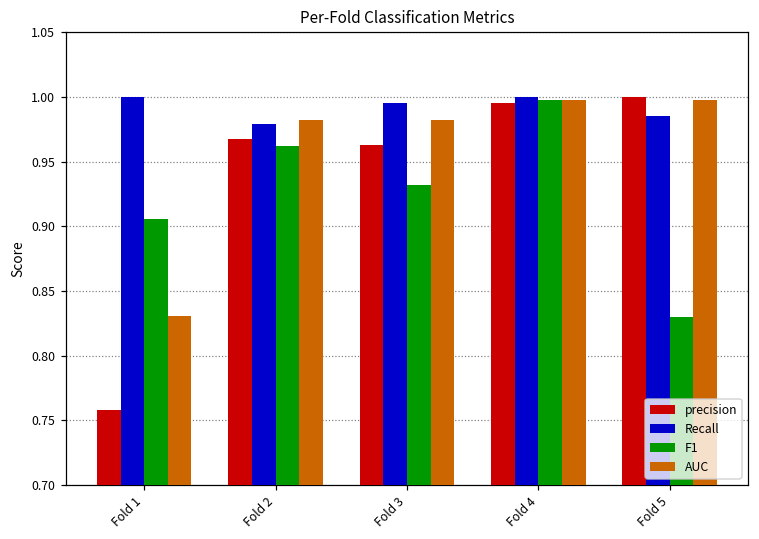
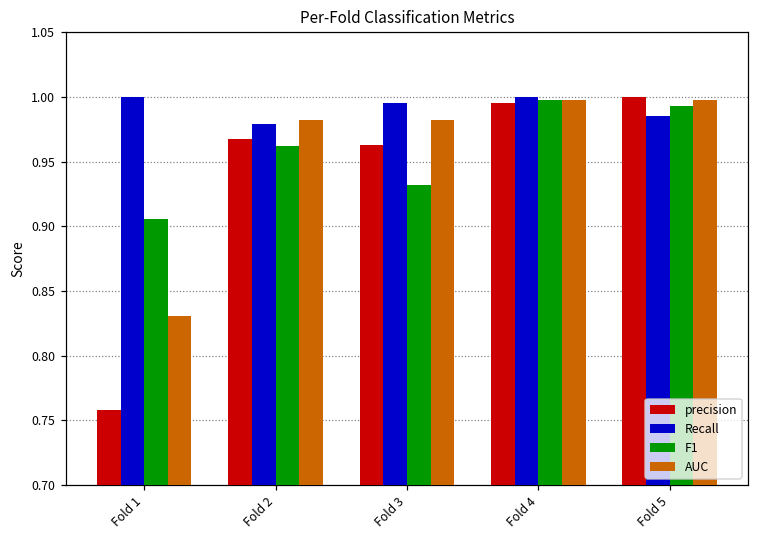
F1, Fold 5: 0.830 -> 0.993
